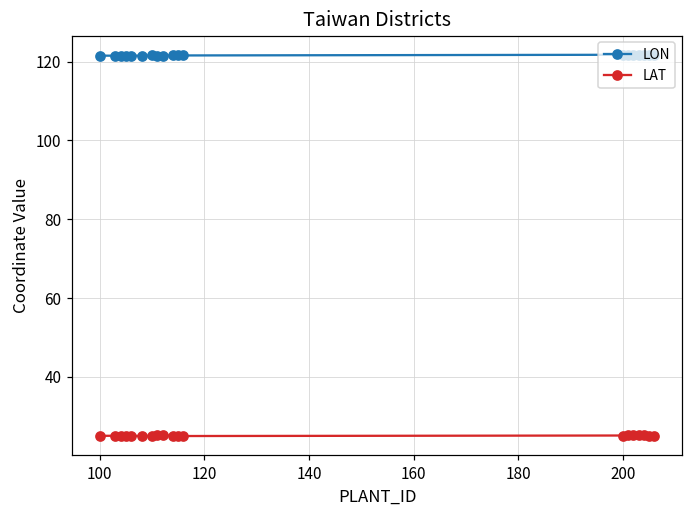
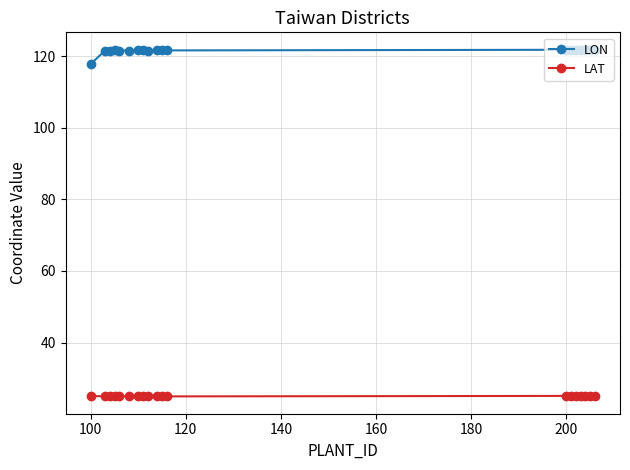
LON, 100: 122 -> 118
